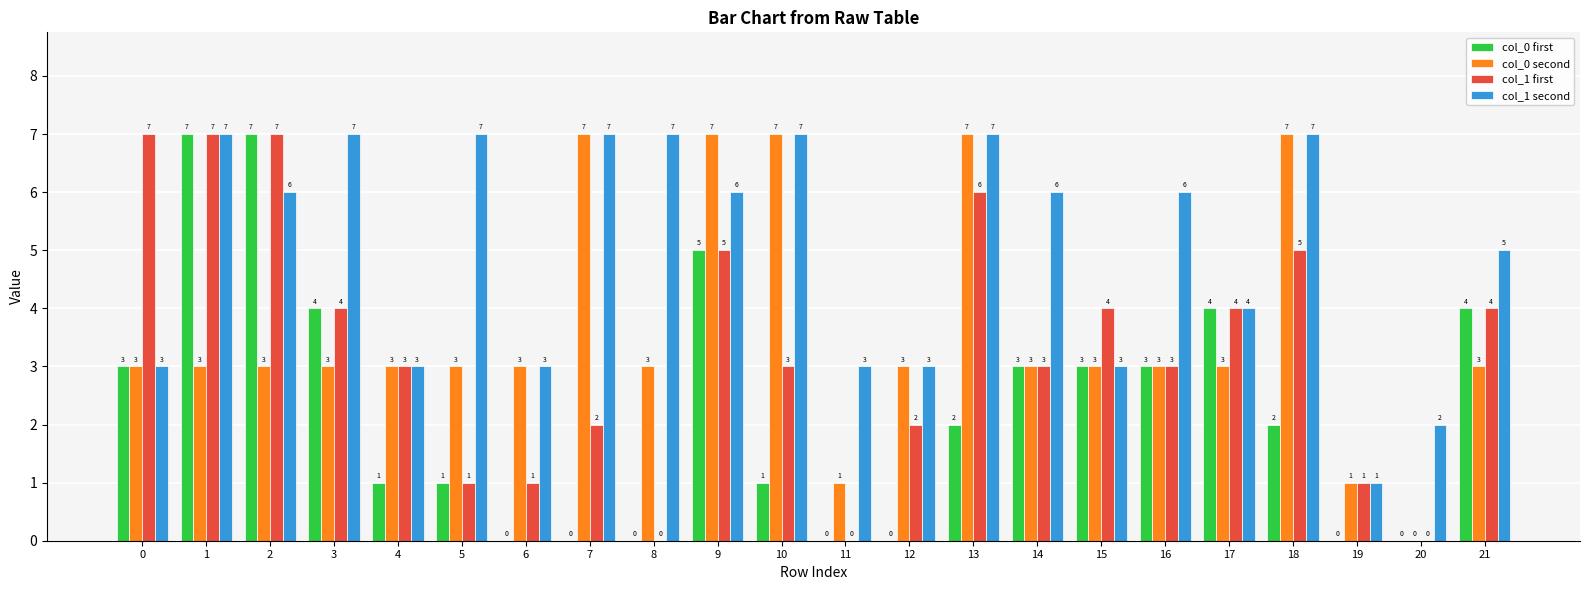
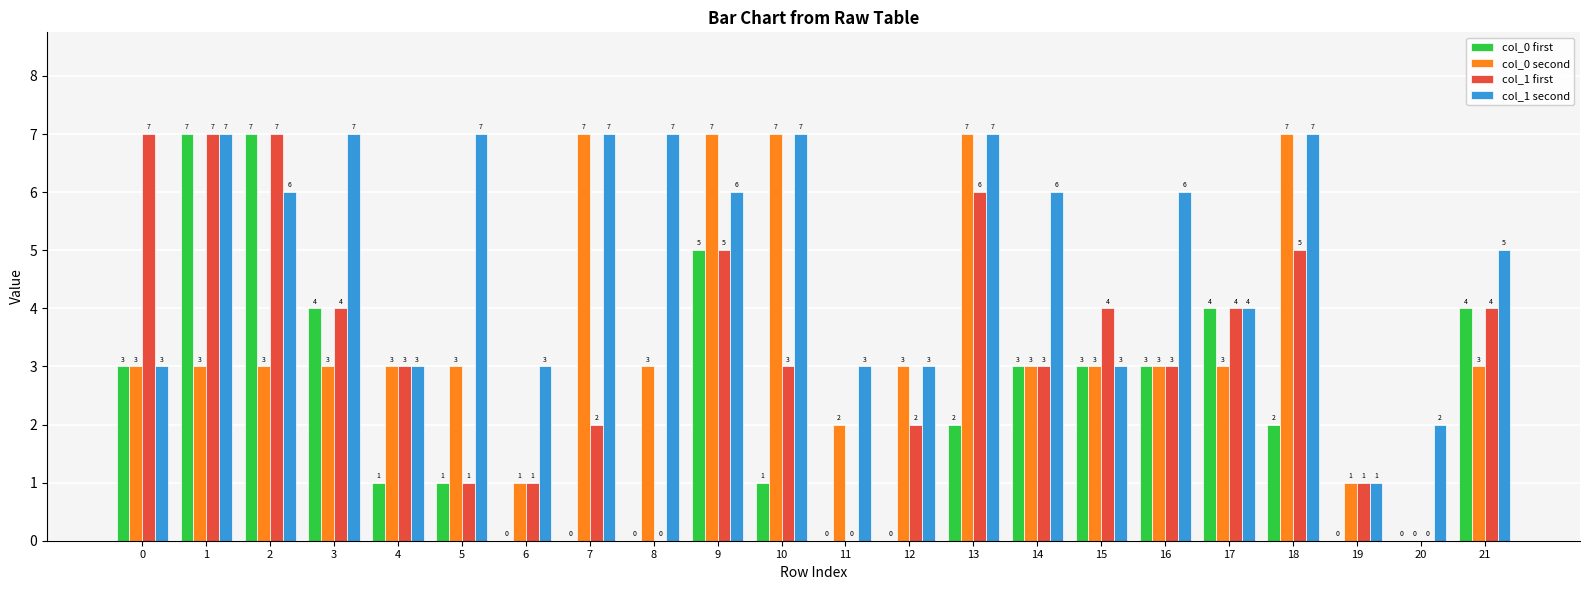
col_0 second, 6: 3 -> 1
col_0 second, 11: 1 -> 2
